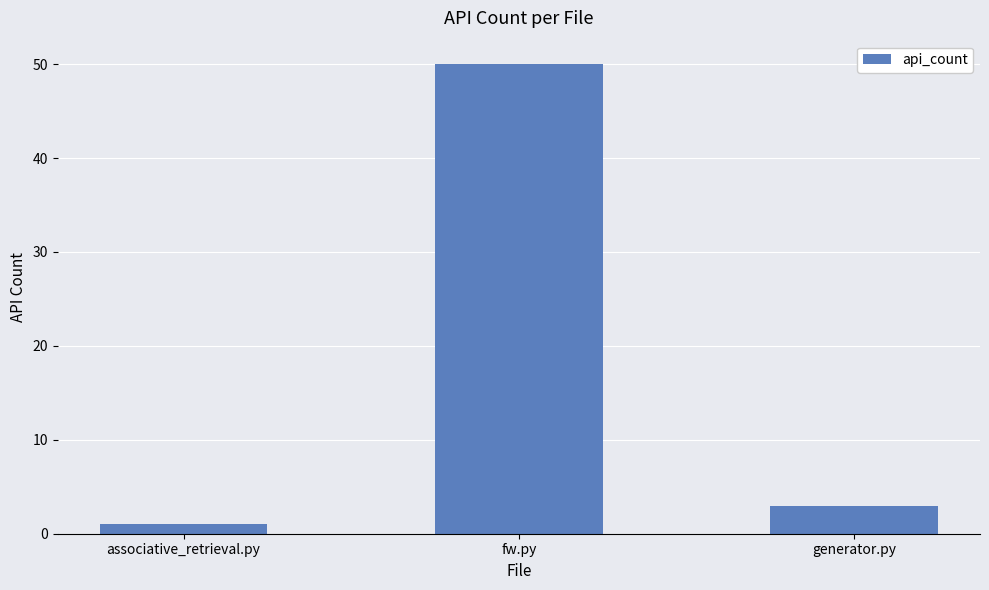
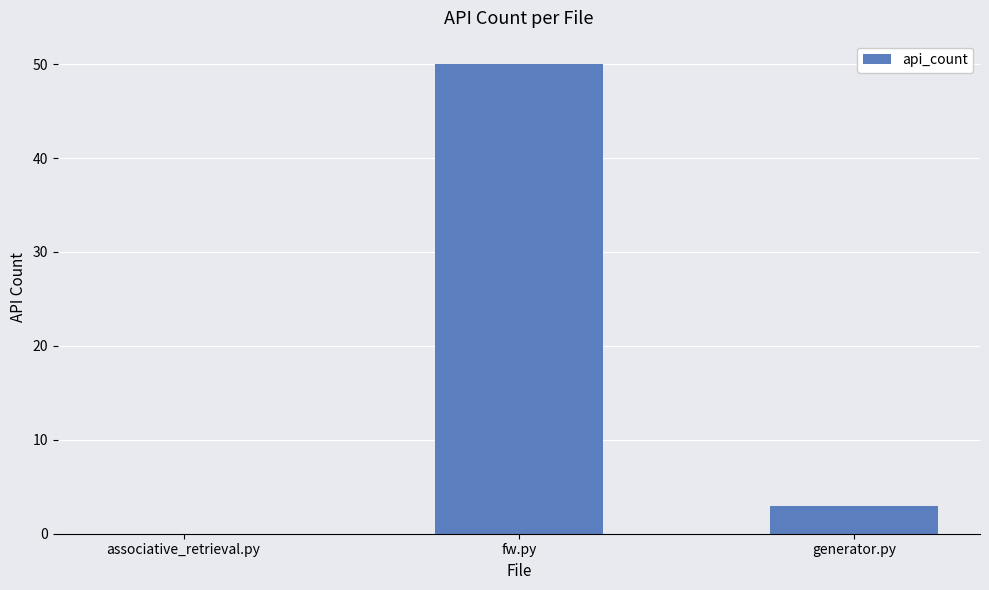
associative_retrieval.py: 1 -> 0
